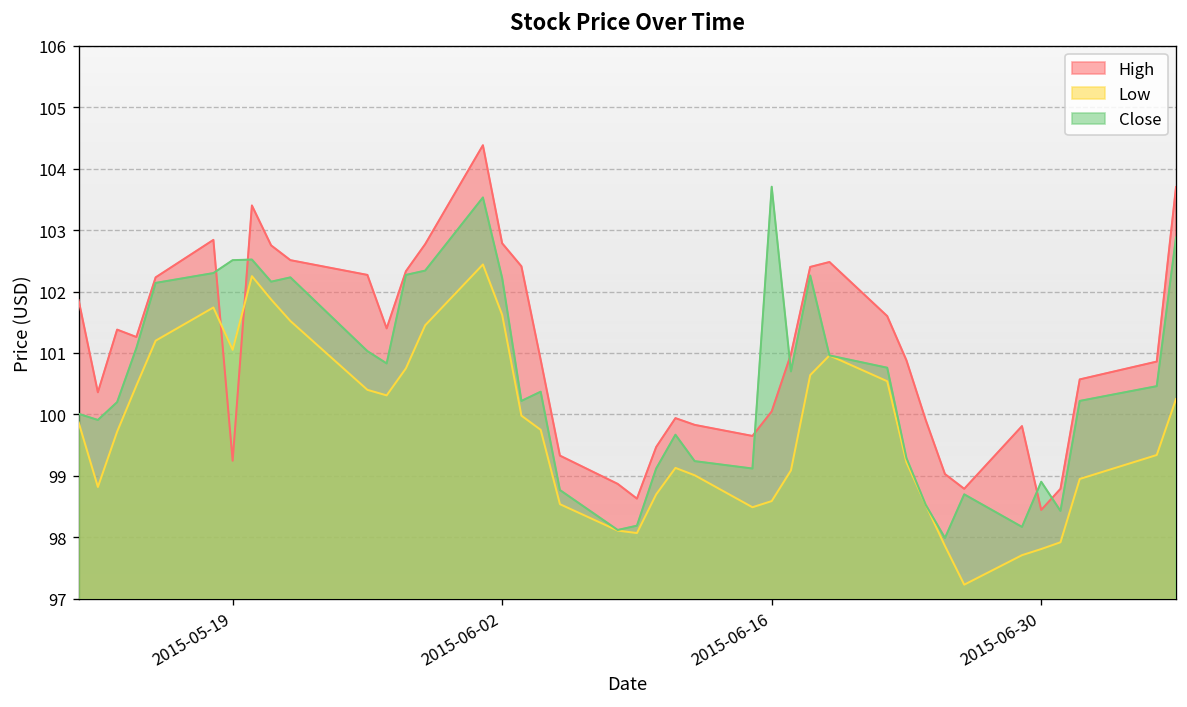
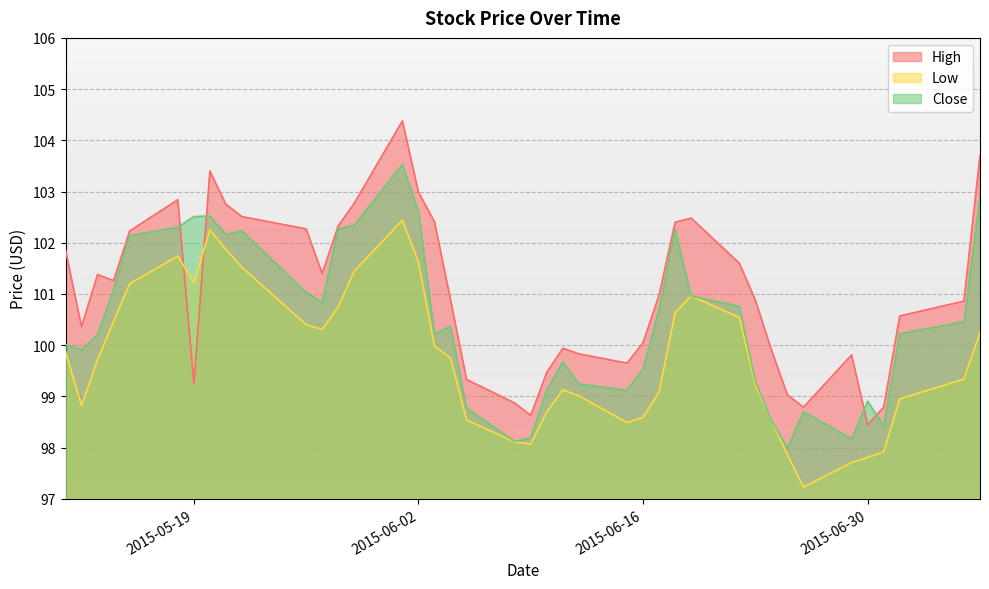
Low, 2015-05-19: 101.1 -> 101.2
High, 2015-06-02: 102.8 -> 103.0
Close, 2015-06-02: 102.2 -> 102.6
Close, 2015-06-16: 103.7 -> 99.5
